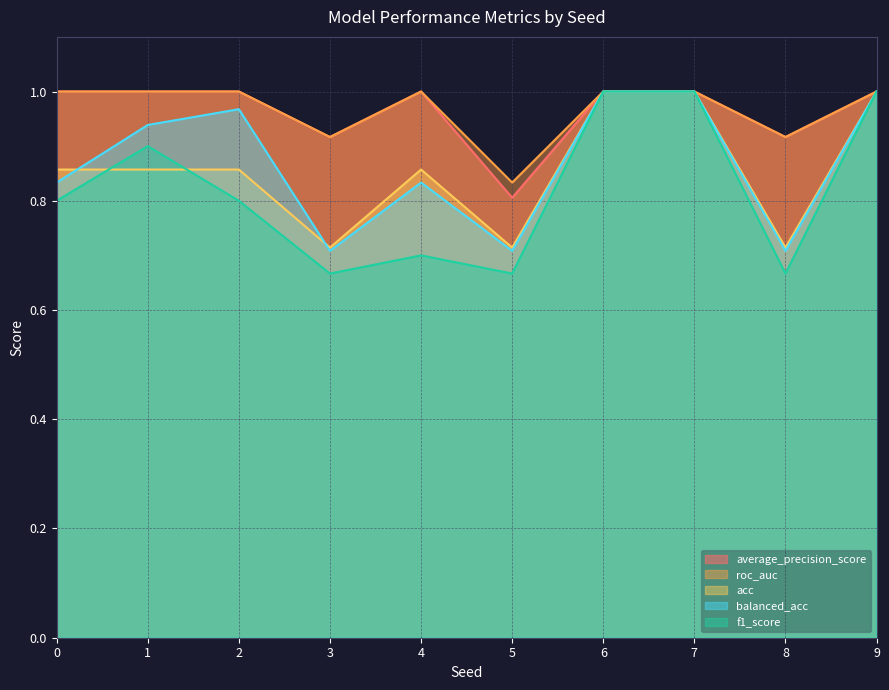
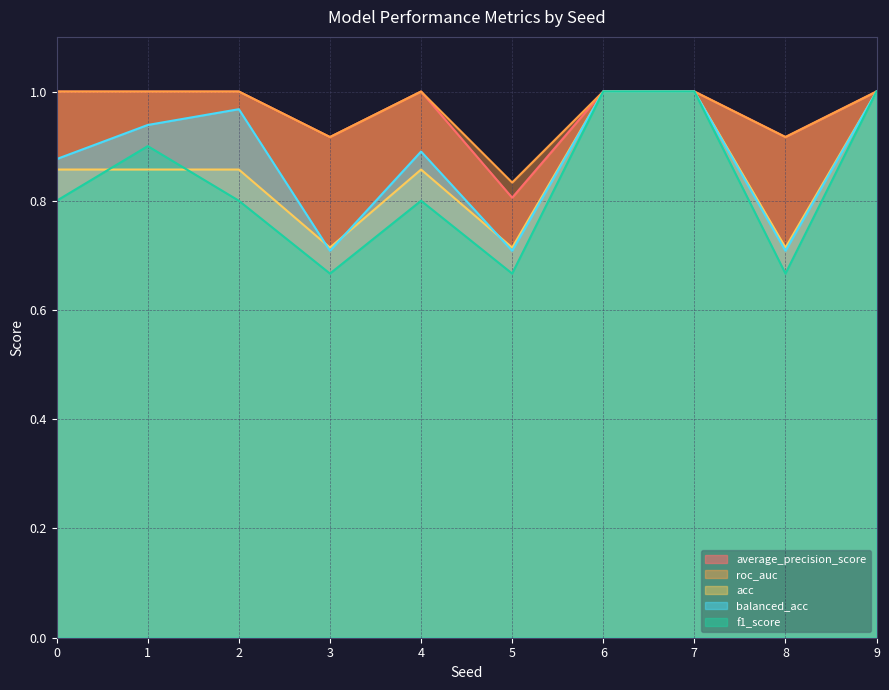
balanced_acc, 0: 0.83 -> 0.88
balanced_acc, 4: 0.83 -> 0.89
f1_score, 4: 0.7 -> 0.8
